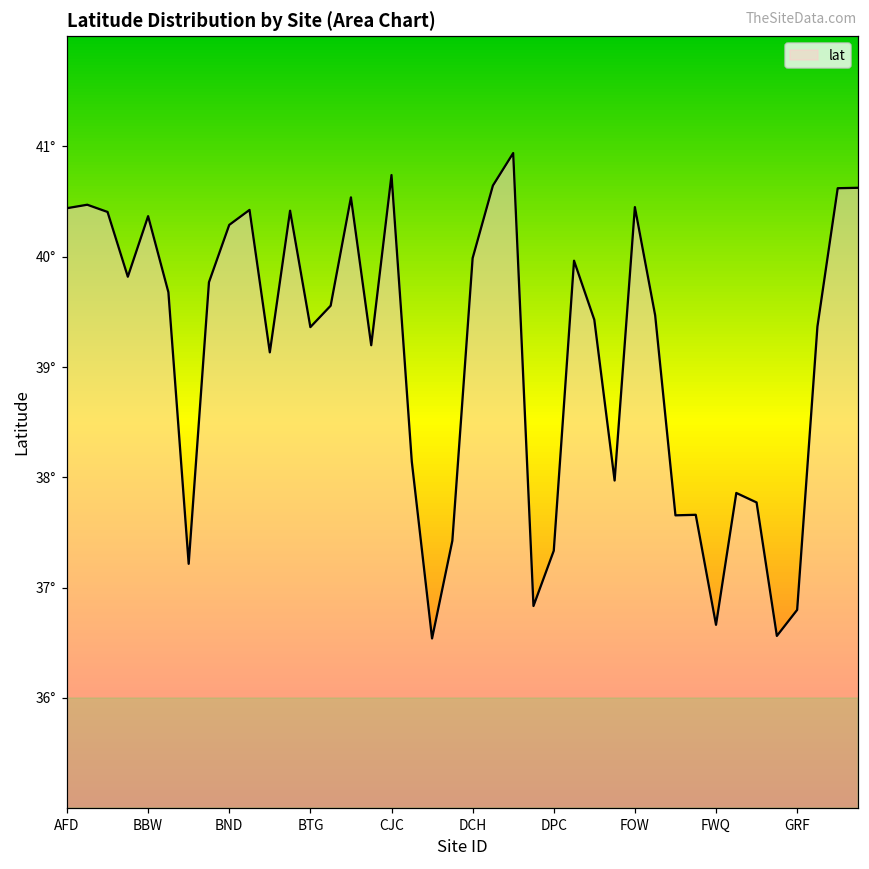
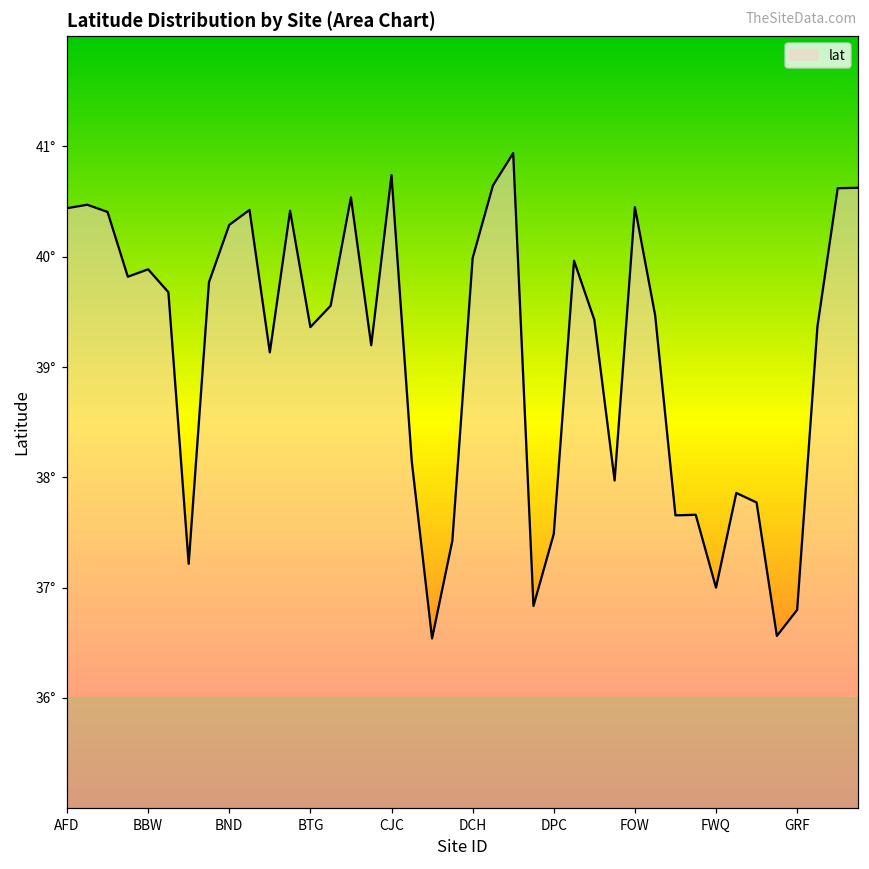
BBW: 40.37° -> 39.89°
DPC: 37.33° -> 37.49°
FWQ: 36.66° -> 37.00°
